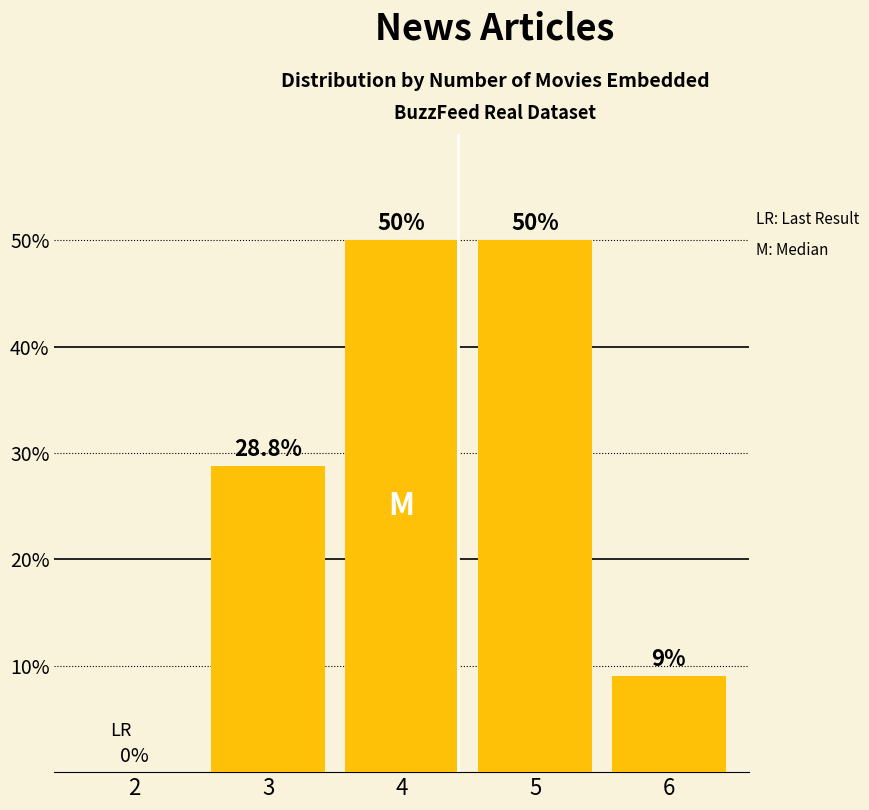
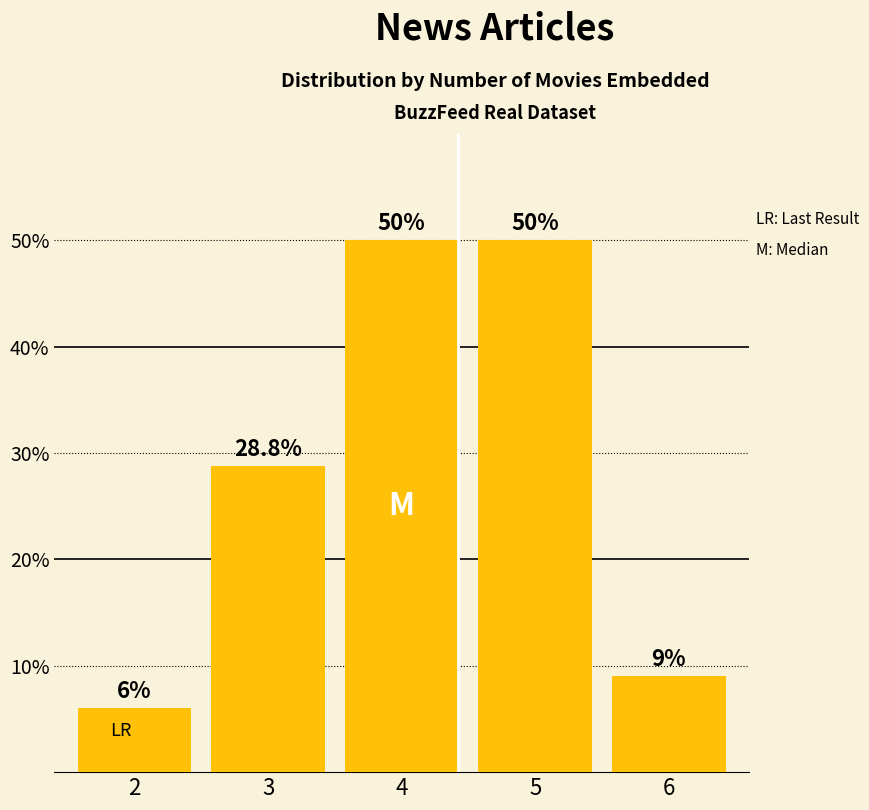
2: 0% -> 6%
